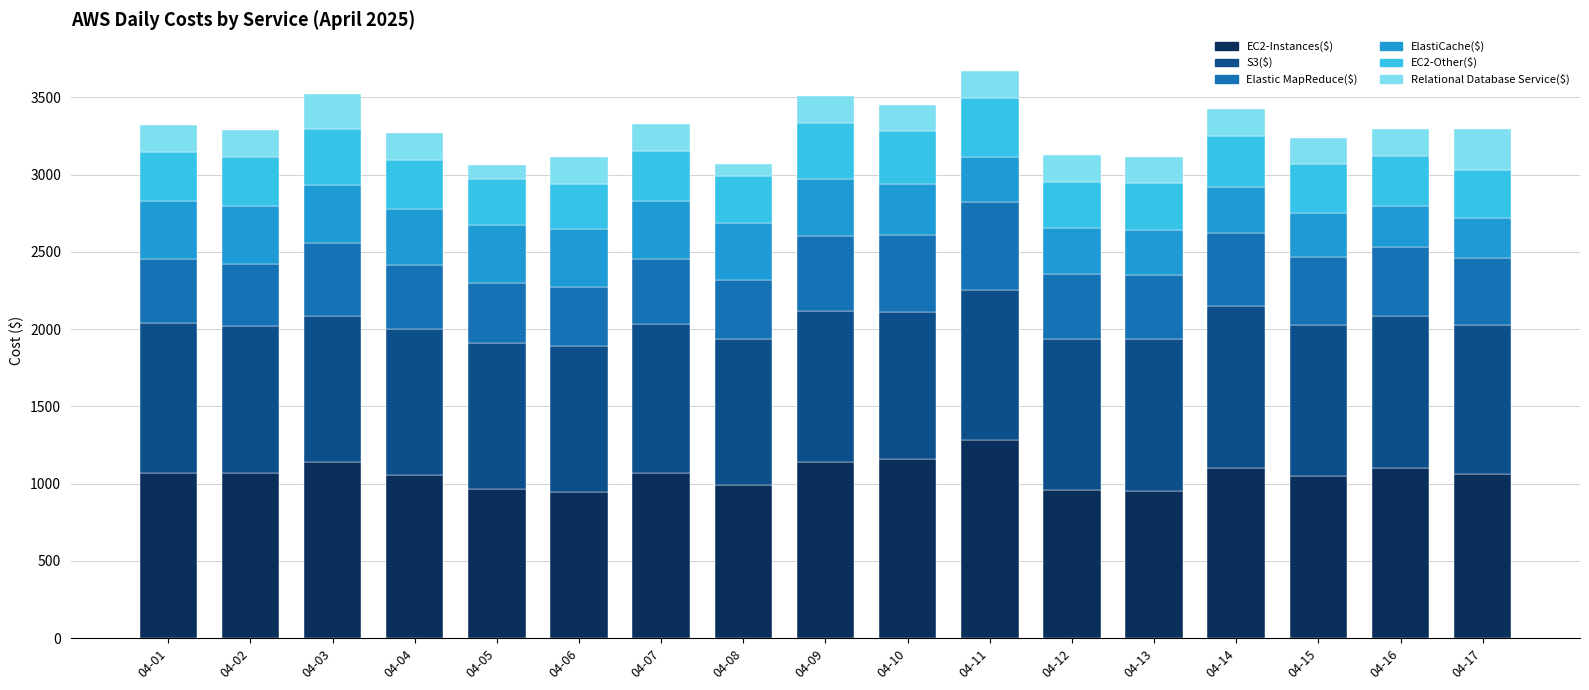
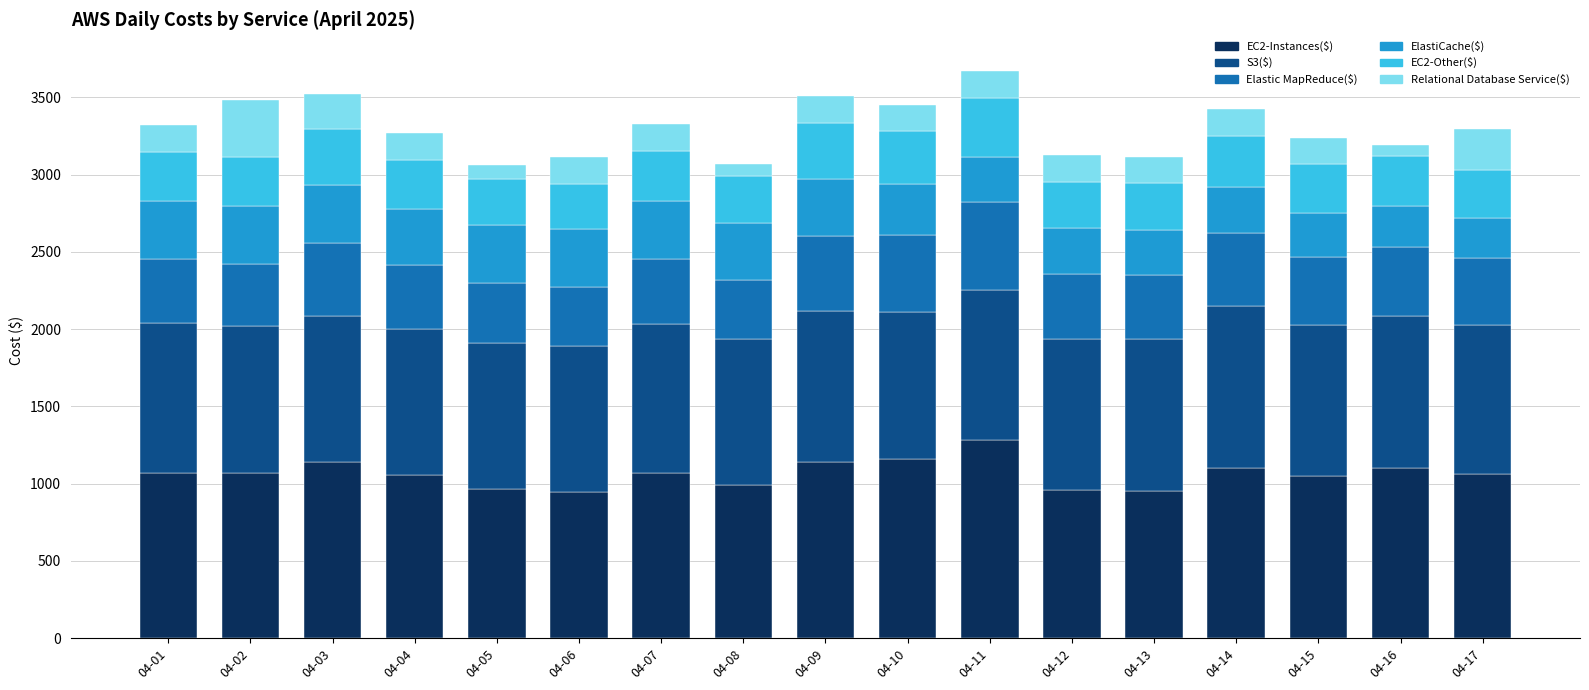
Relational Database Service($), 04-02: 180 -> 370
Relational Database Service($), 04-16: 170 -> 70
